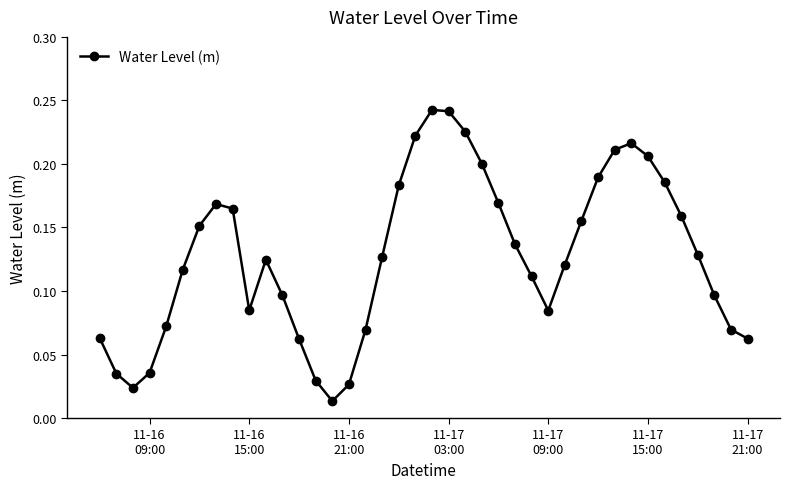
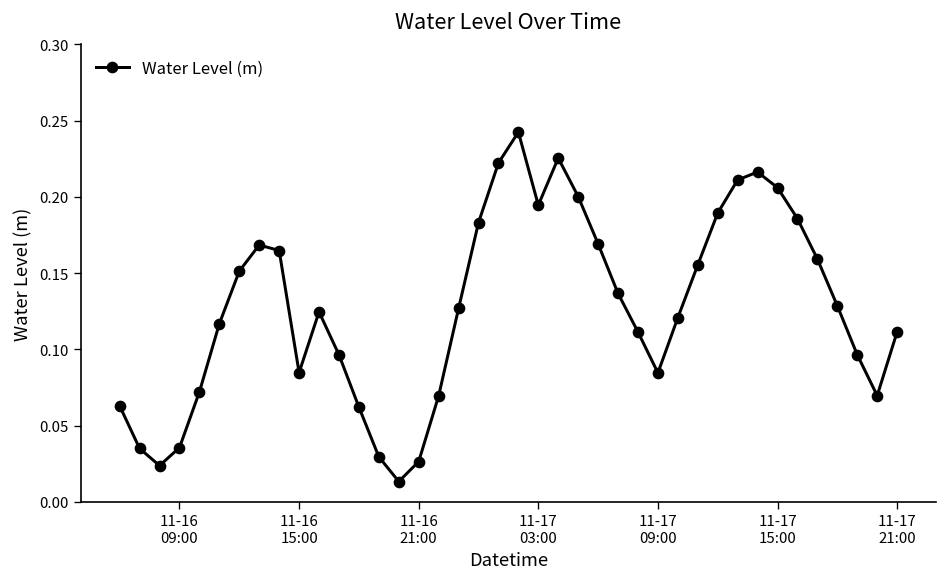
11-17 03:00: 0.241 -> 0.195
11-17 21:00: 0.063 -> 0.111
